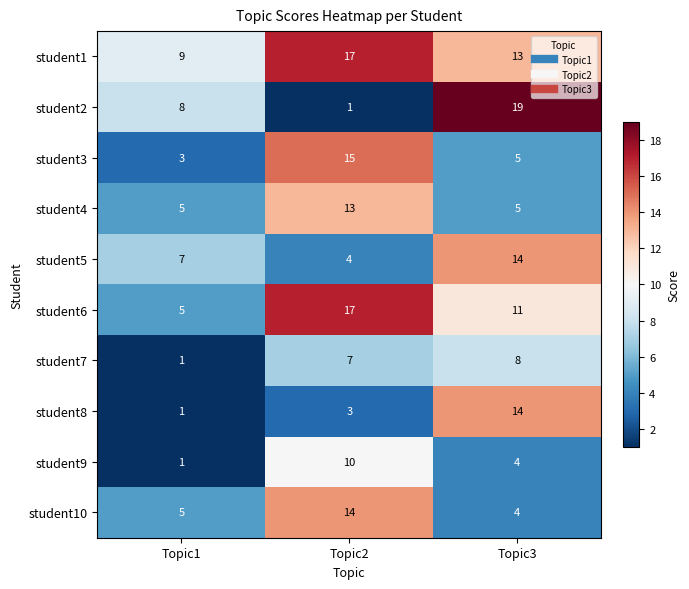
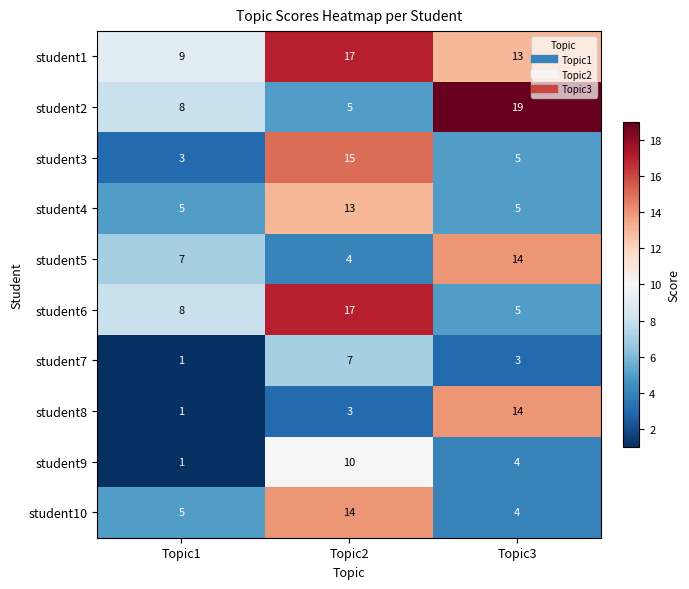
student2, Topic2: 1 -> 5
student6, Topic1: 5 -> 8
student6, Topic3: 11 -> 5
student7, Topic3: 8 -> 3
